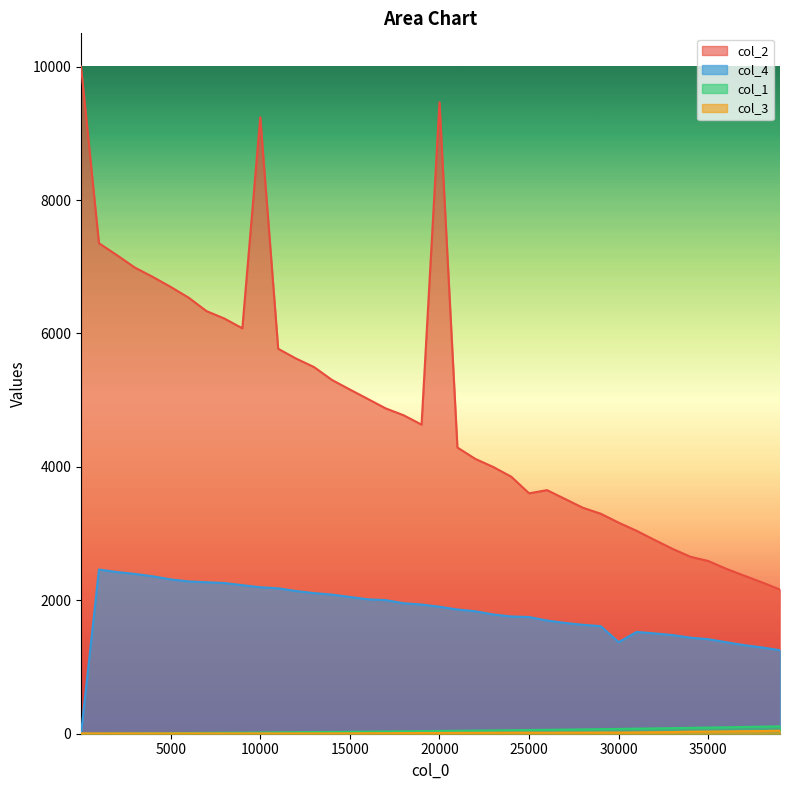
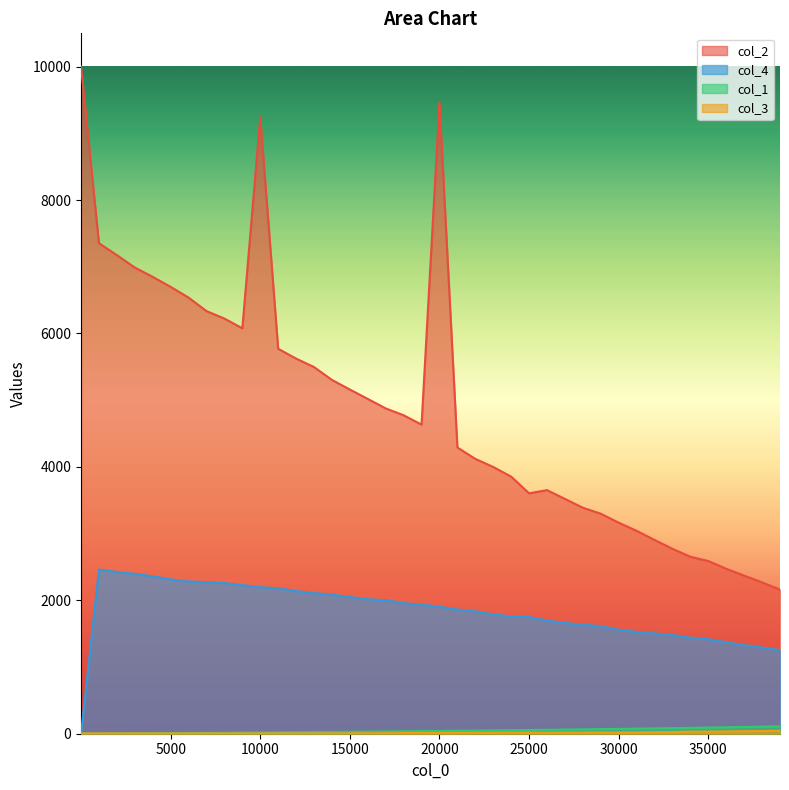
col_4, 30000: 1400 -> 1600
